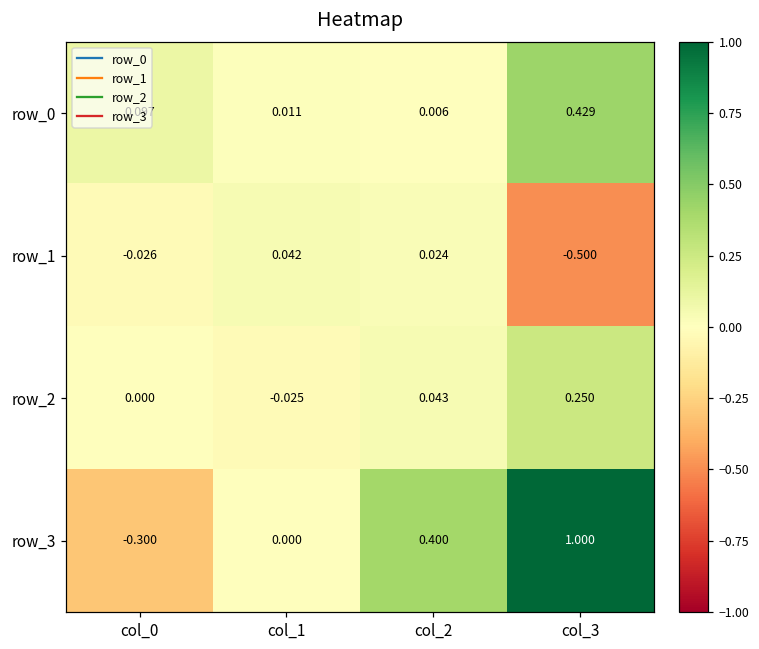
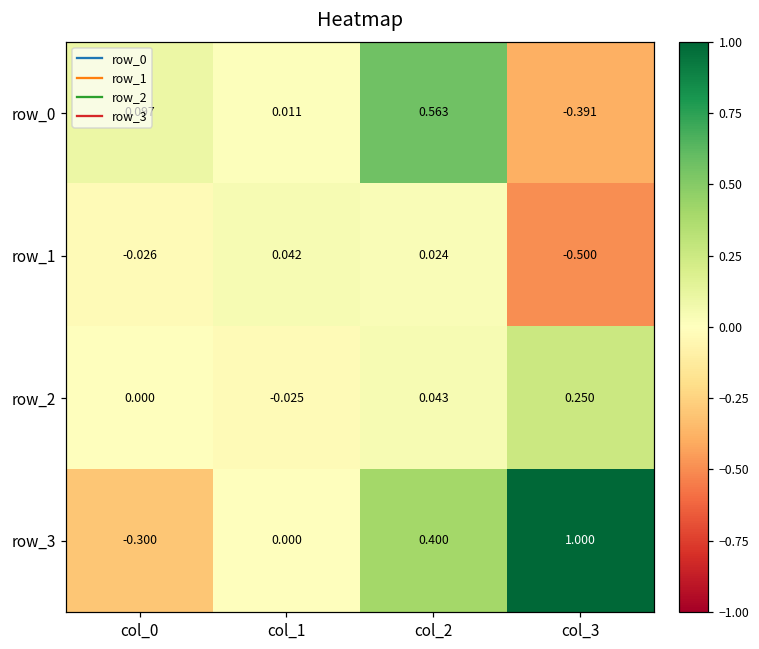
row_0, col_2: 0.006 -> 0.563
row_0, col_3: 0.429 -> -0.391
